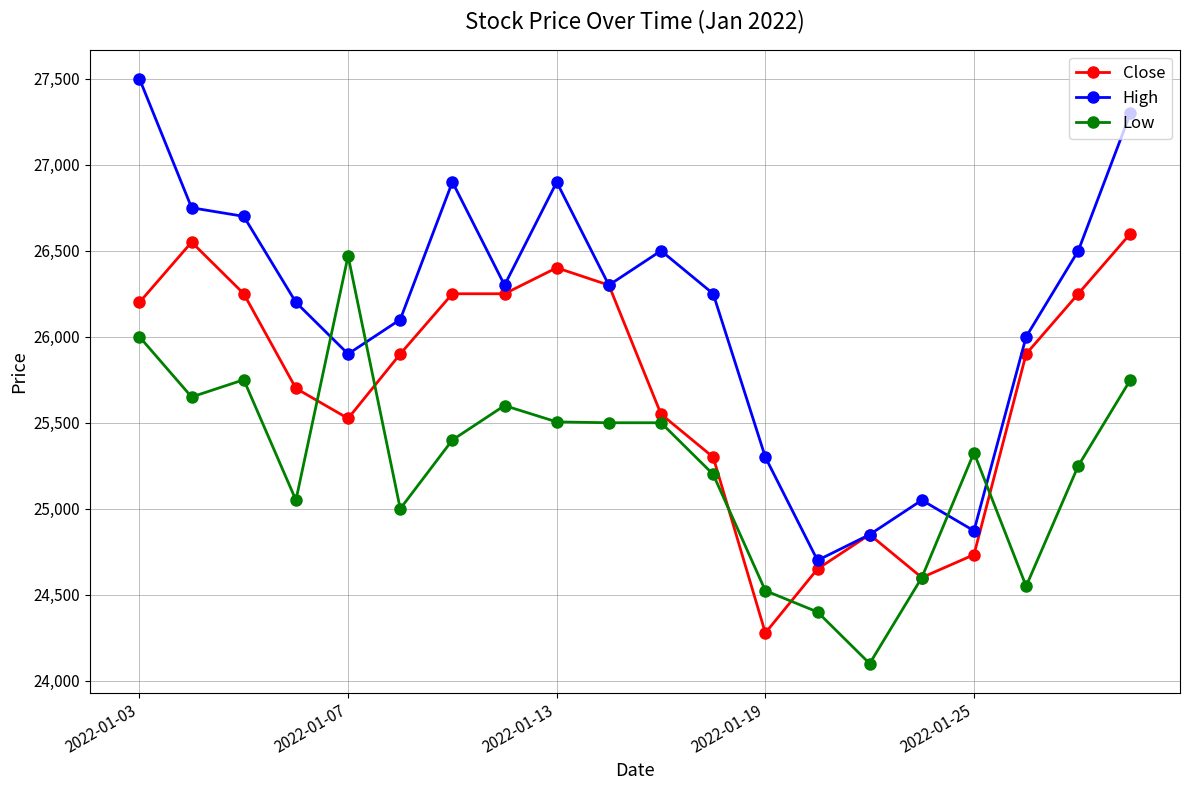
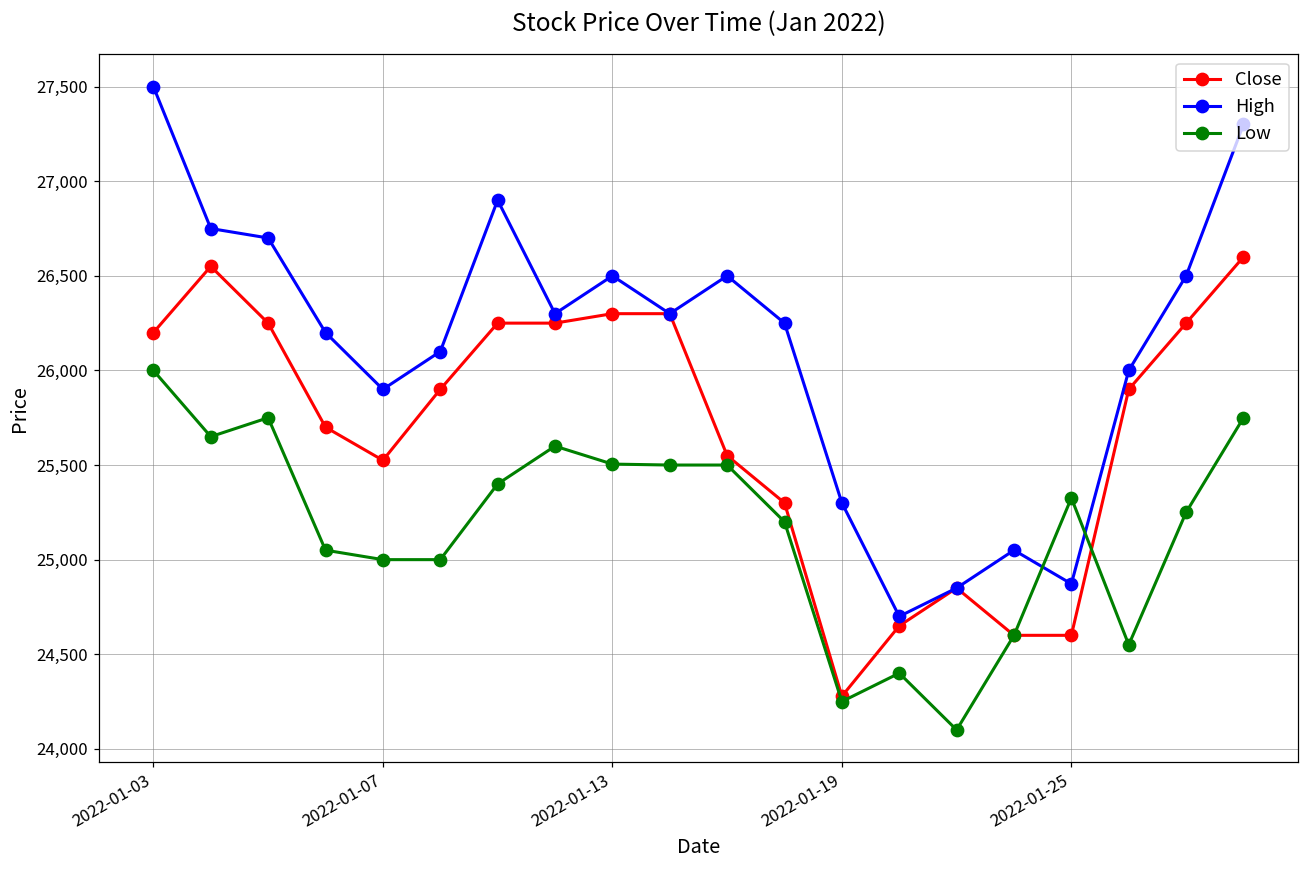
Low, 2022-01-07: 26,470 -> 25,000
Close, 2022-01-13: 26,400 -> 26,300
High, 2022-01-13: 26,900 -> 26,500
Low, 2022-01-19: 24,520 -> 24,250
Close, 2022-01-25: 24,730 -> 24,600
